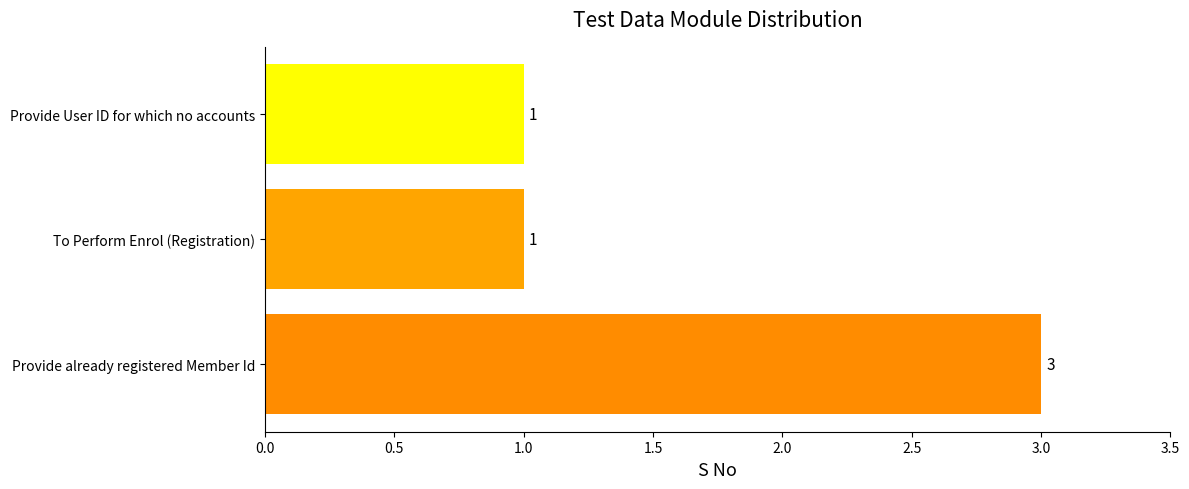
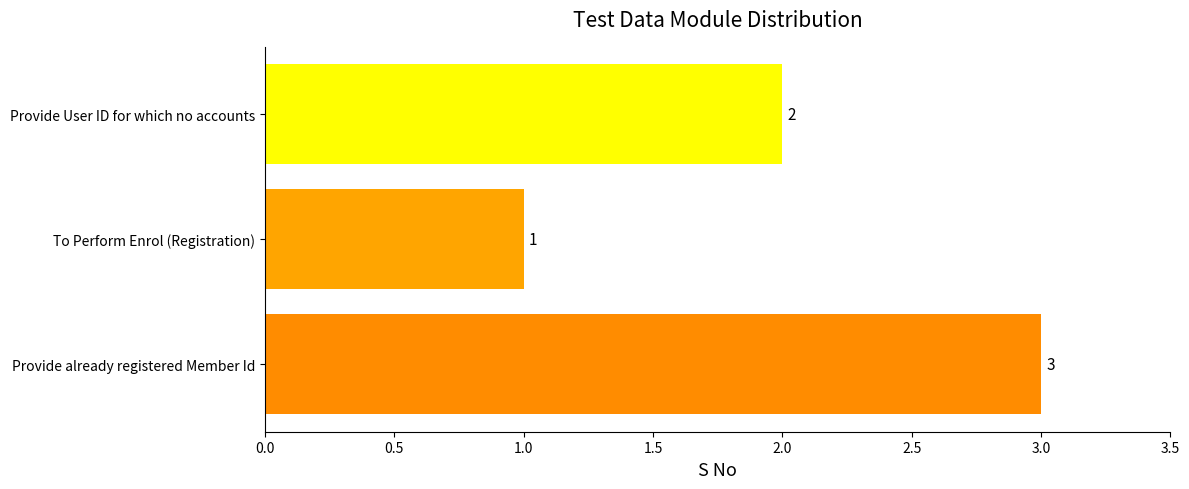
Provide User ID for which no accounts: 1 -> 2
